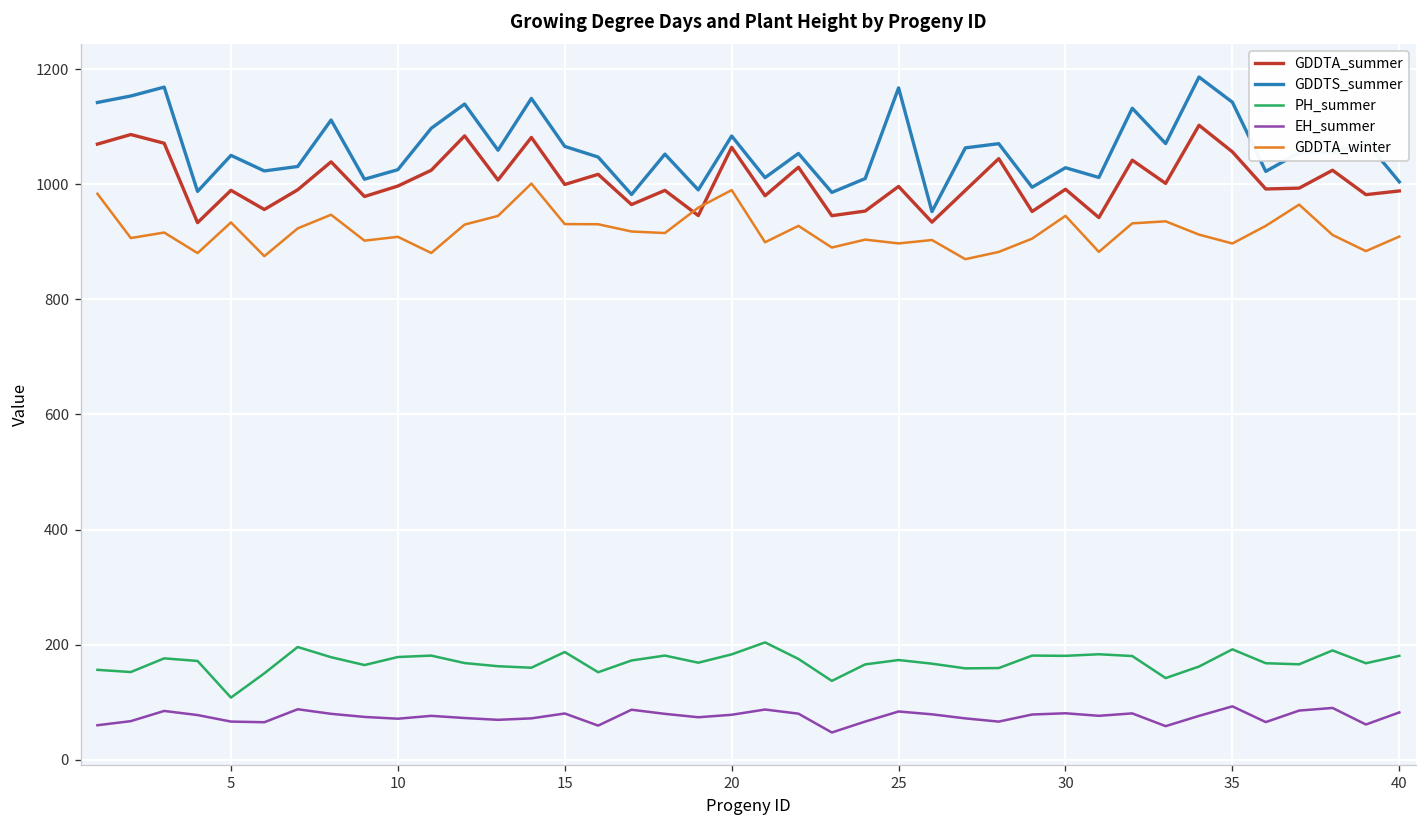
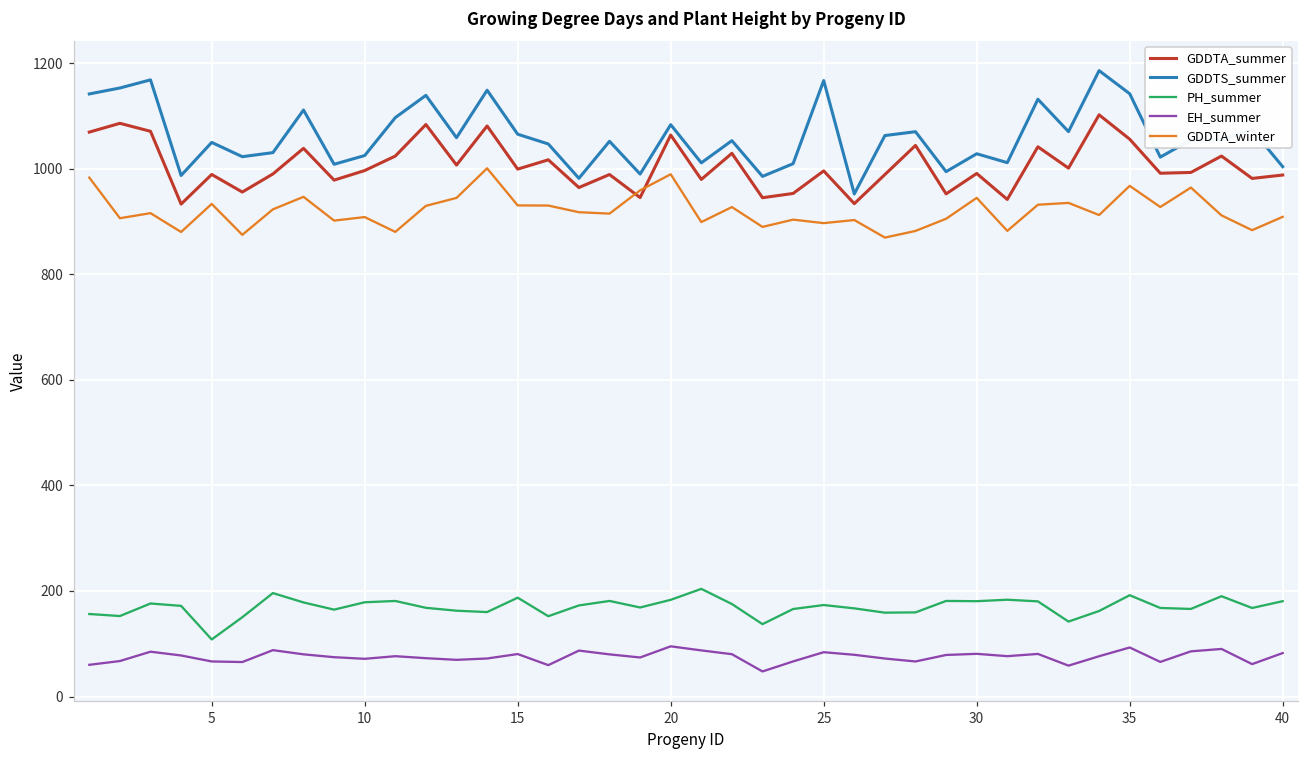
EH_summer, 20: 80 -> 100
GDDTA_winter, 35: 900 -> 970
